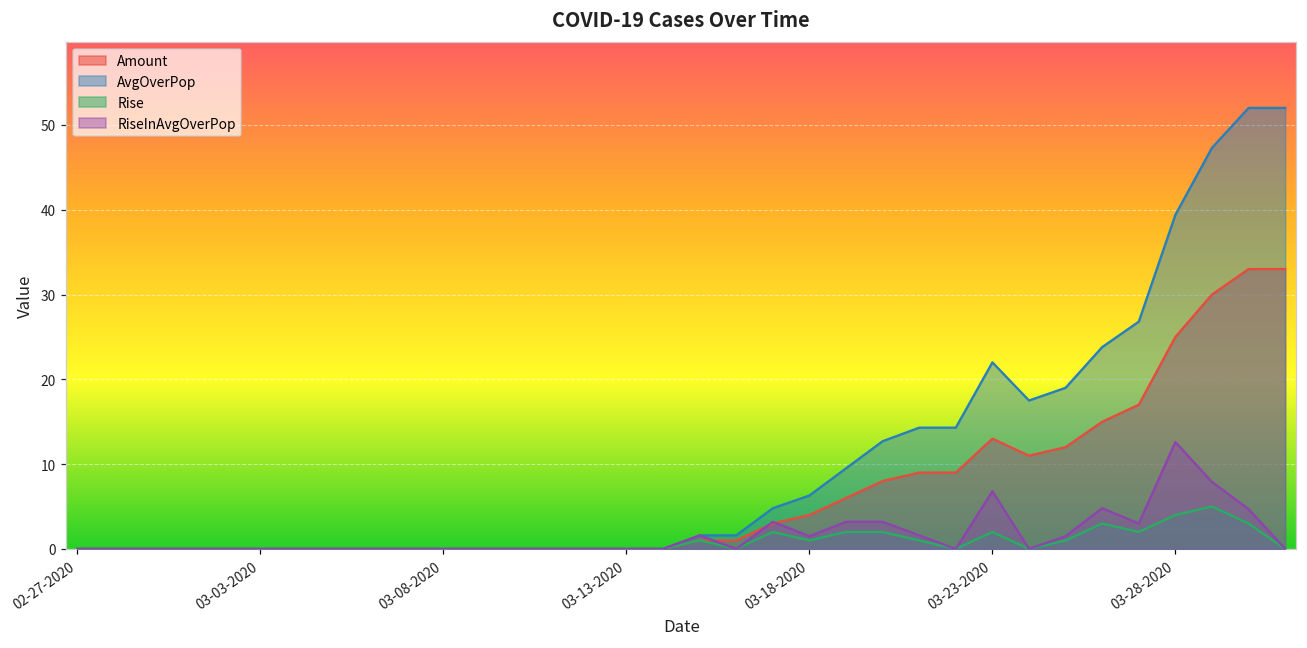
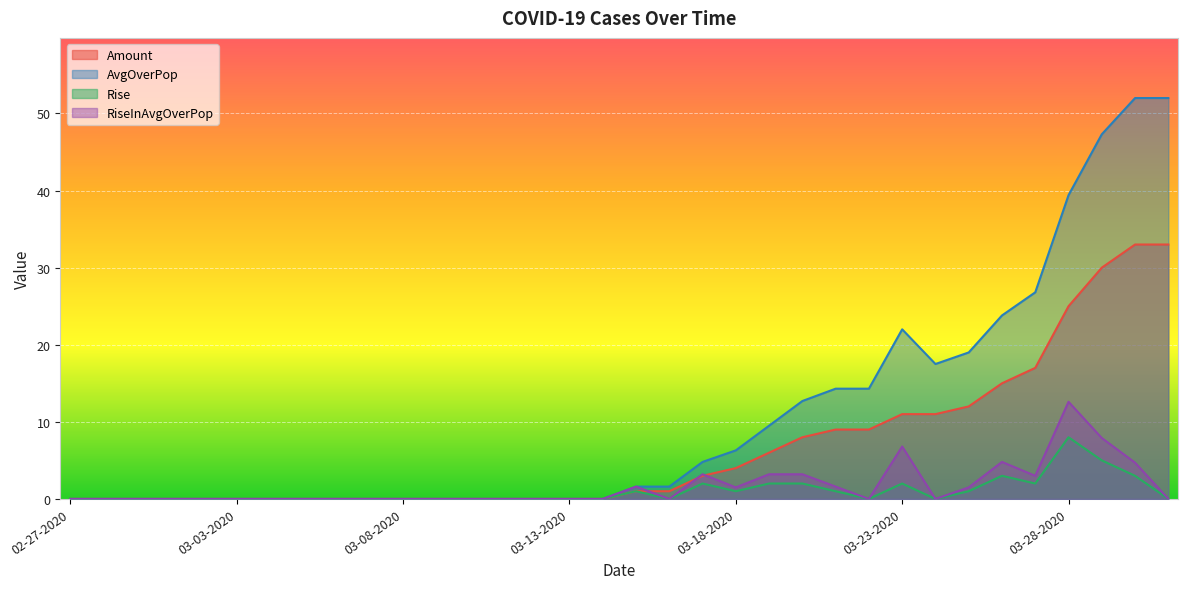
Amount, 03-23-2020: 13 -> 11
Rise, 03-28-2020: 4 -> 8
